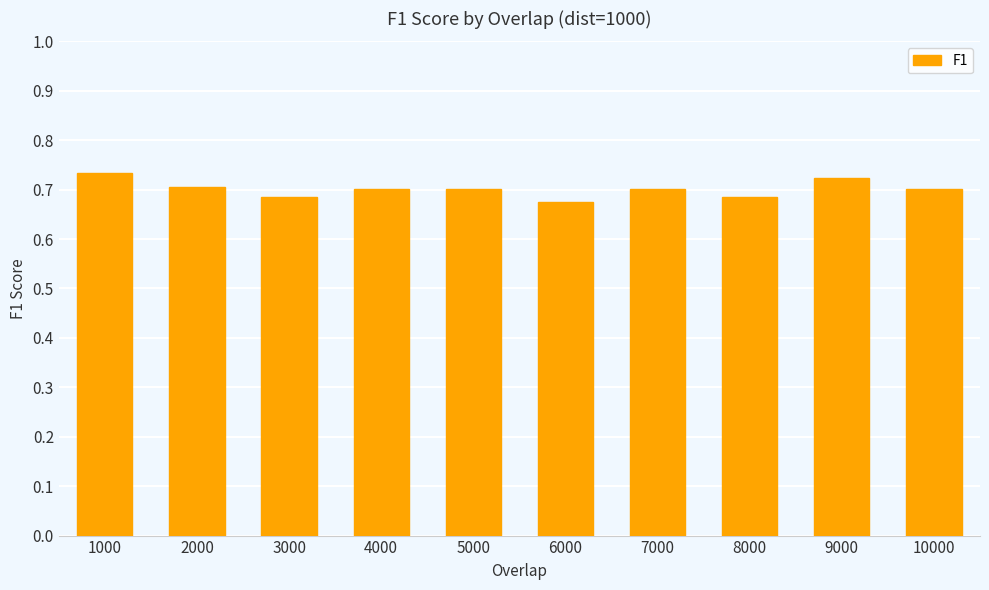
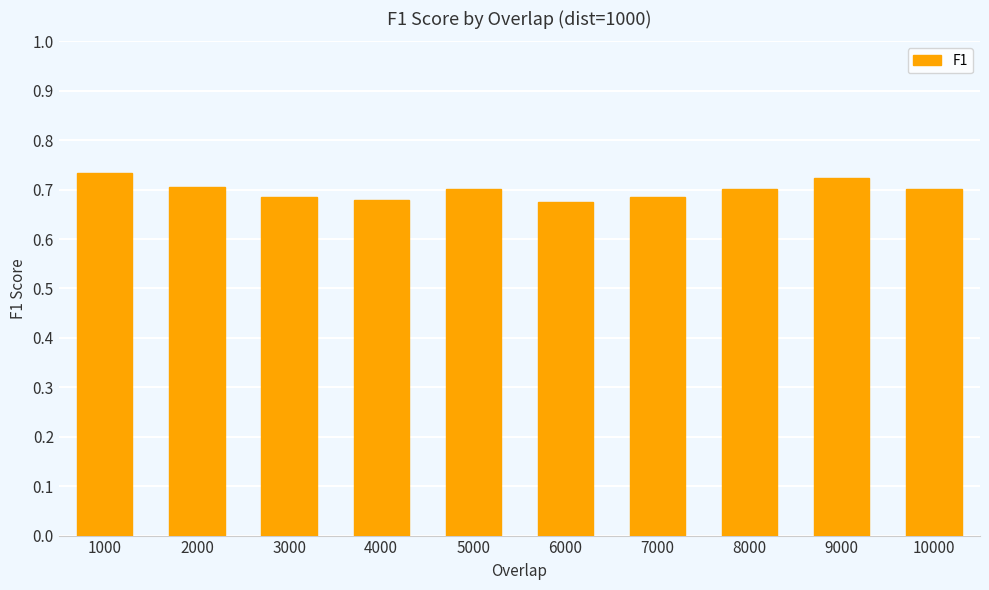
4000: 0.70 -> 0.68
7000: 0.70 -> 0.69
8000: 0.68 -> 0.70
